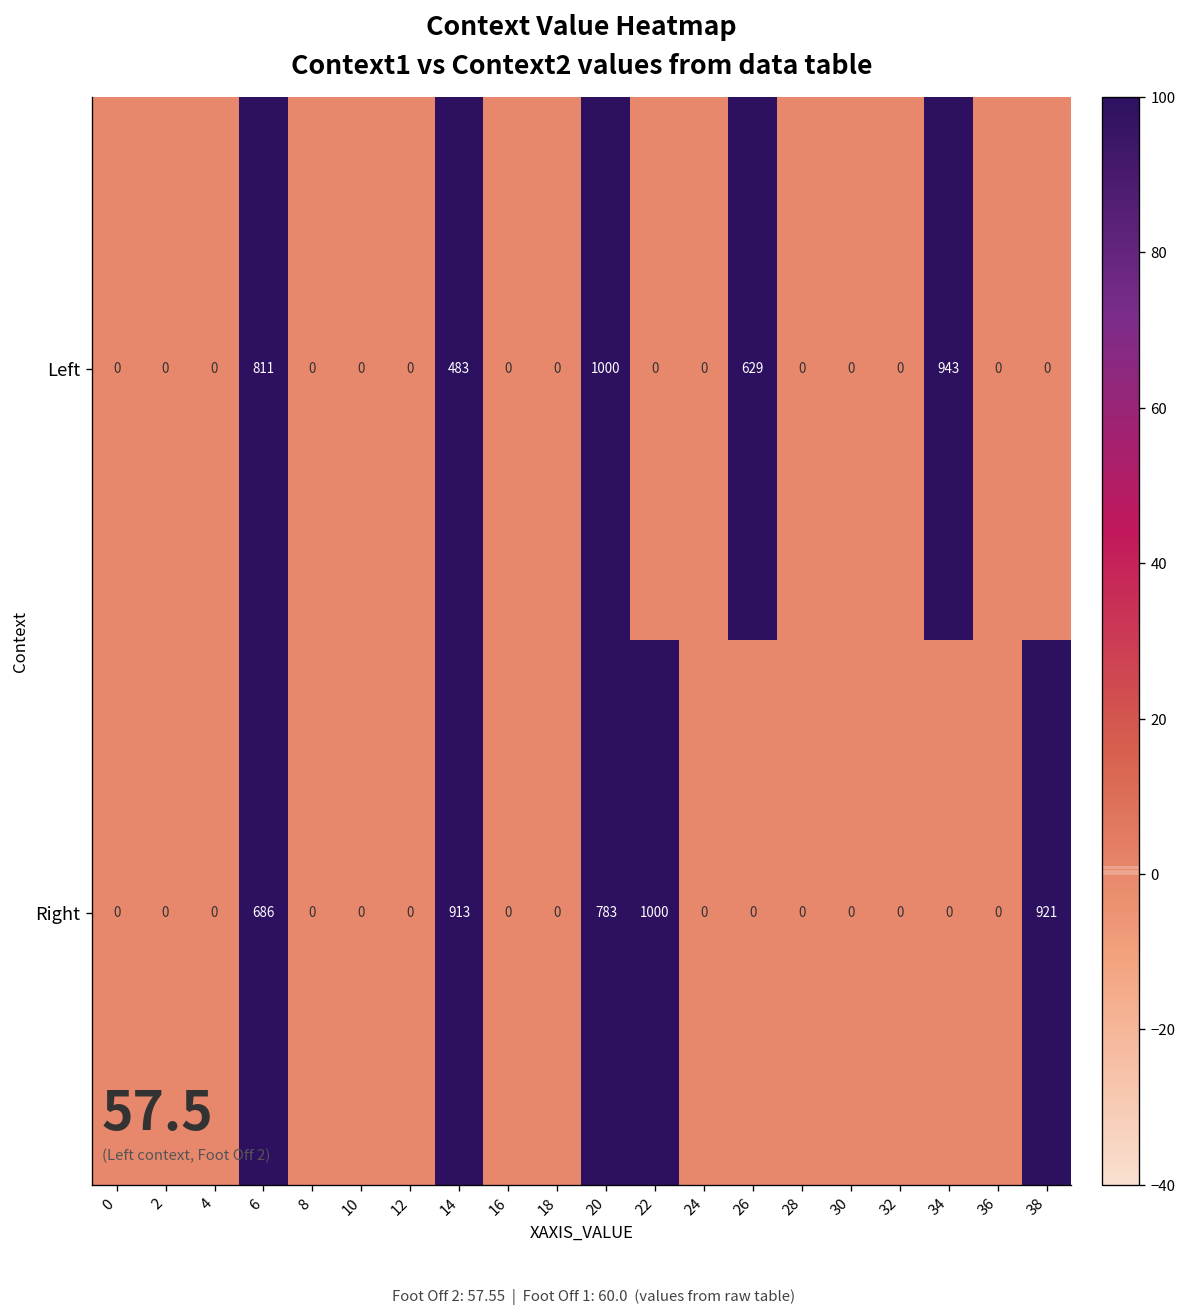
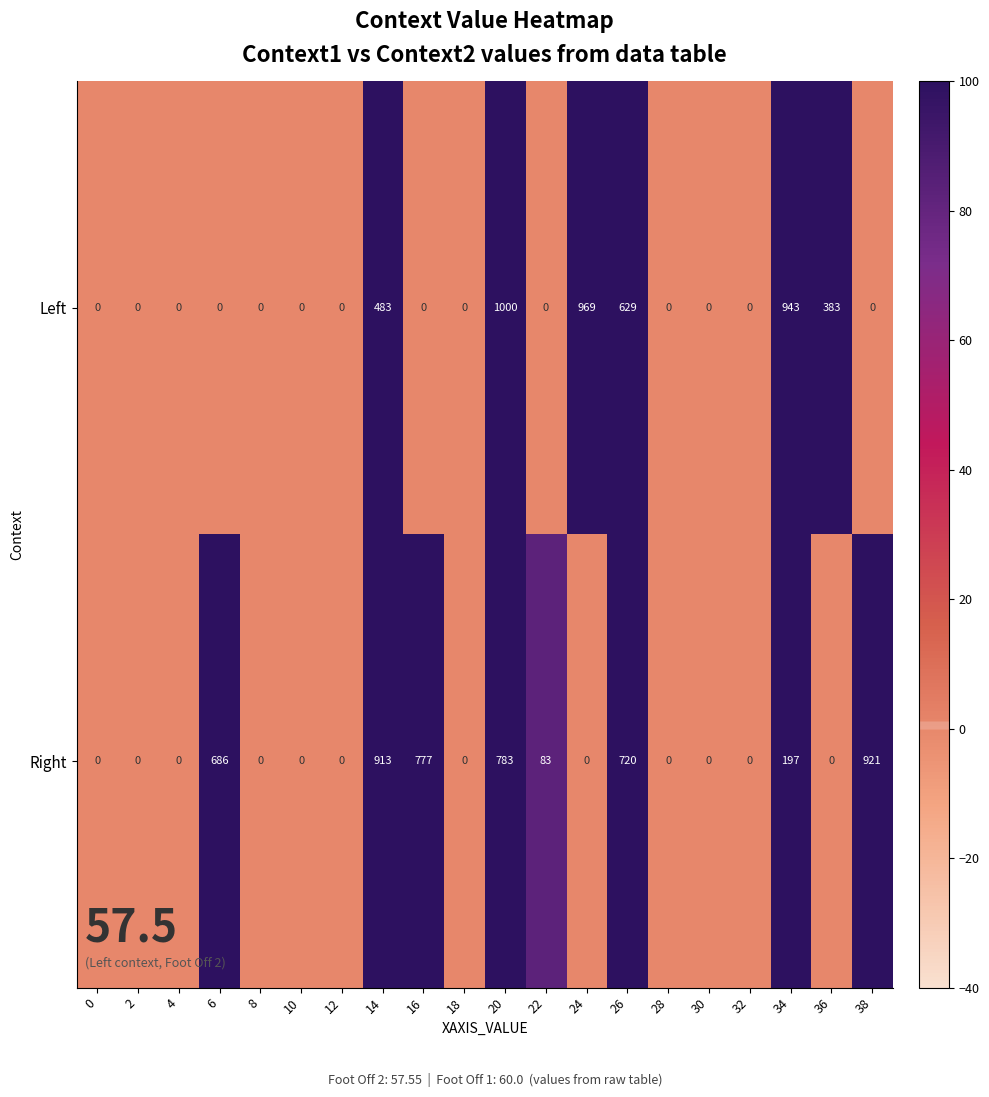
Left, 6: 811 -> 0
Left, 24: 0 -> 969
Left, 36: 0 -> 383
Right, 16: 0 -> 777
Right, 22: 1000 -> 83
Right, 26: 0 -> 720
Right, 34: 0 -> 197
